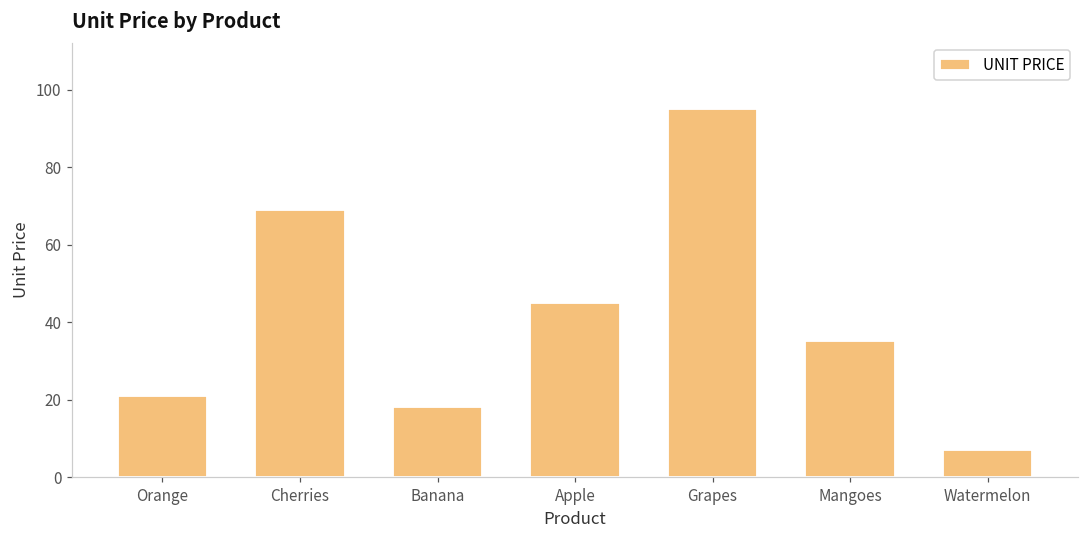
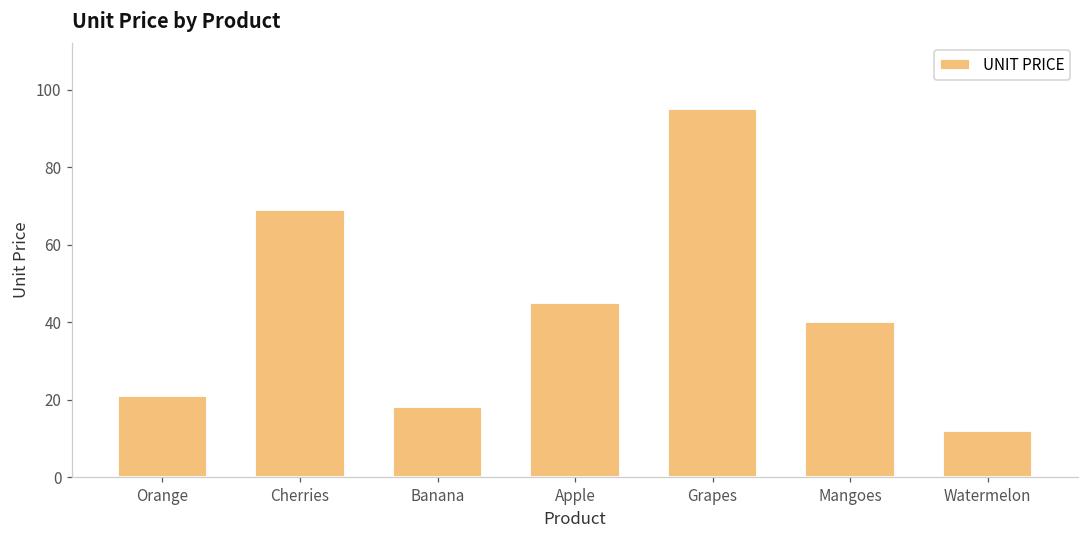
Mangoes: 35 -> 40
Watermelon: 7 -> 12
